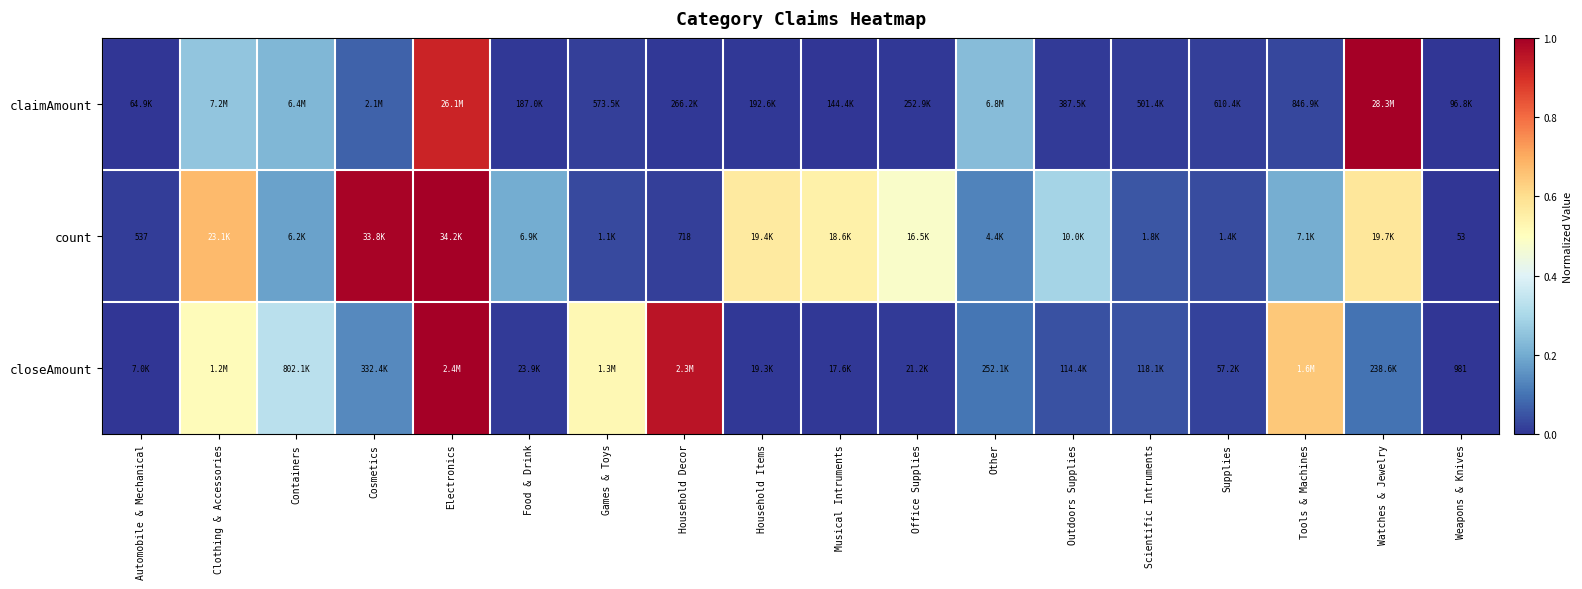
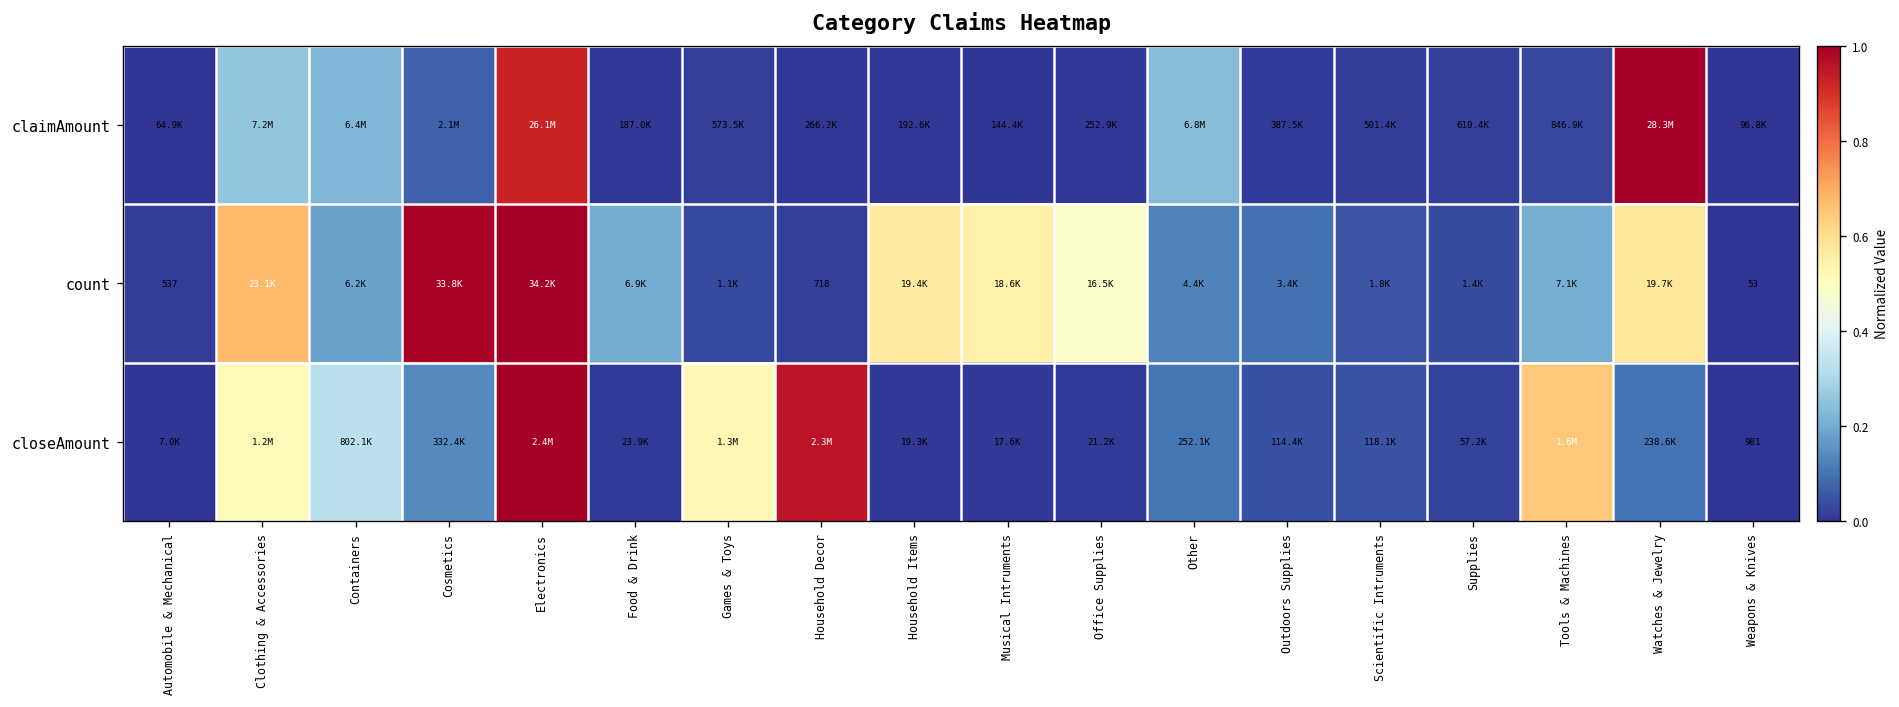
count, Outdoors Supplies: 10.0K -> 3.4K
